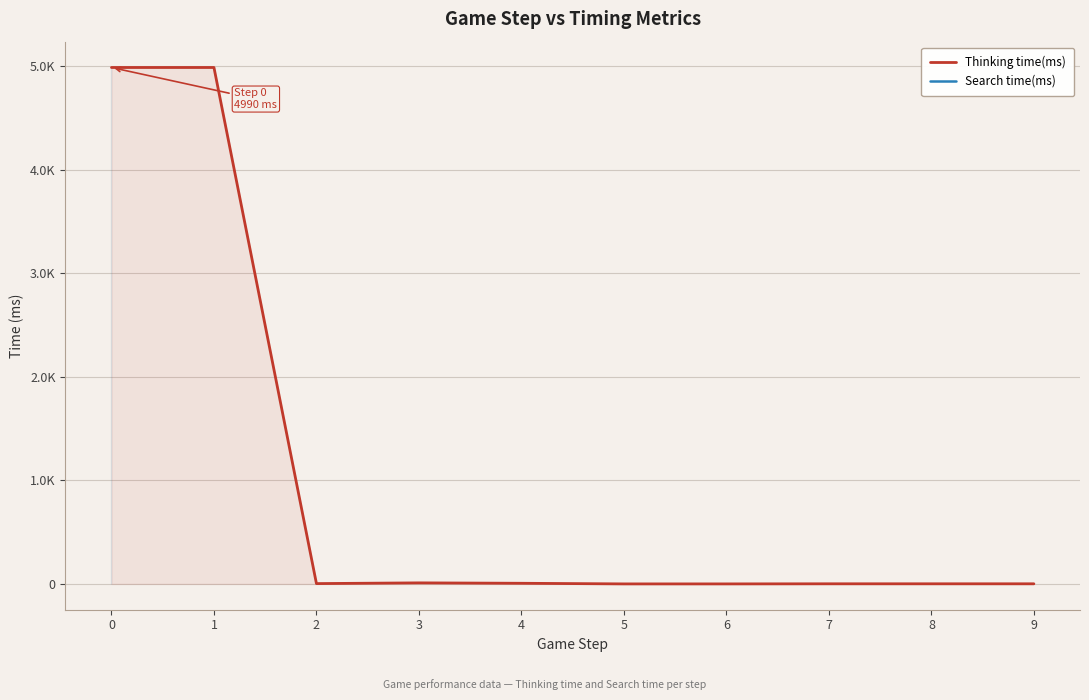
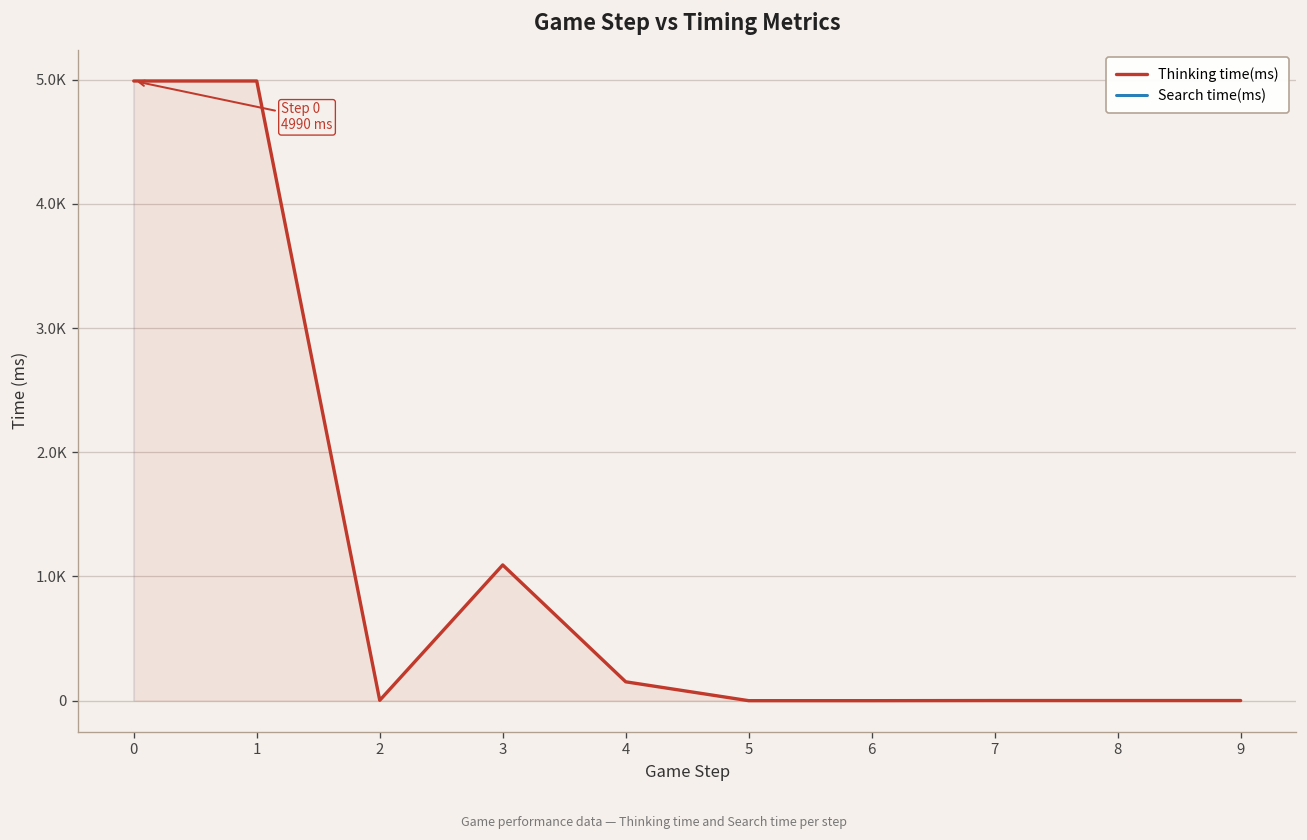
Thinking time(ms), 3: 10 -> 1090
Thinking time(ms), 4: 10 -> 150
